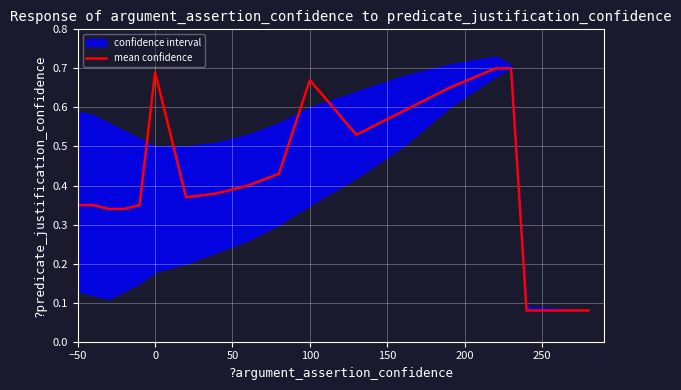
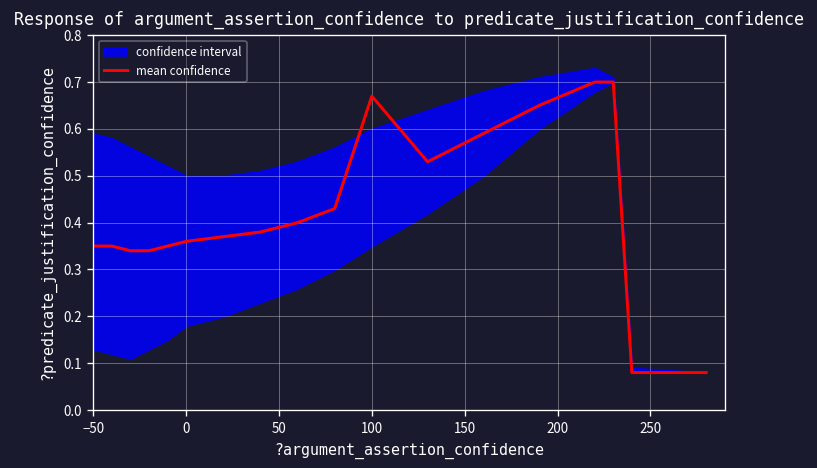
mean confidence, 0: 0.69 -> 0.36
